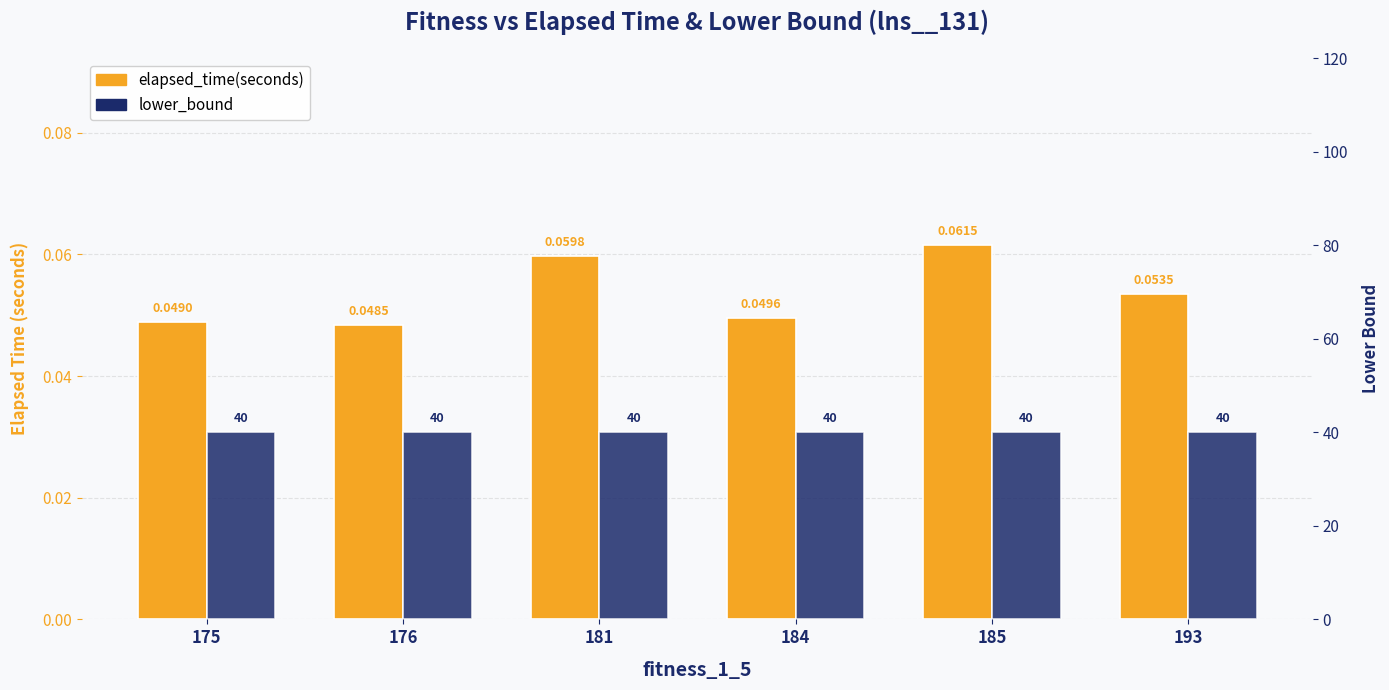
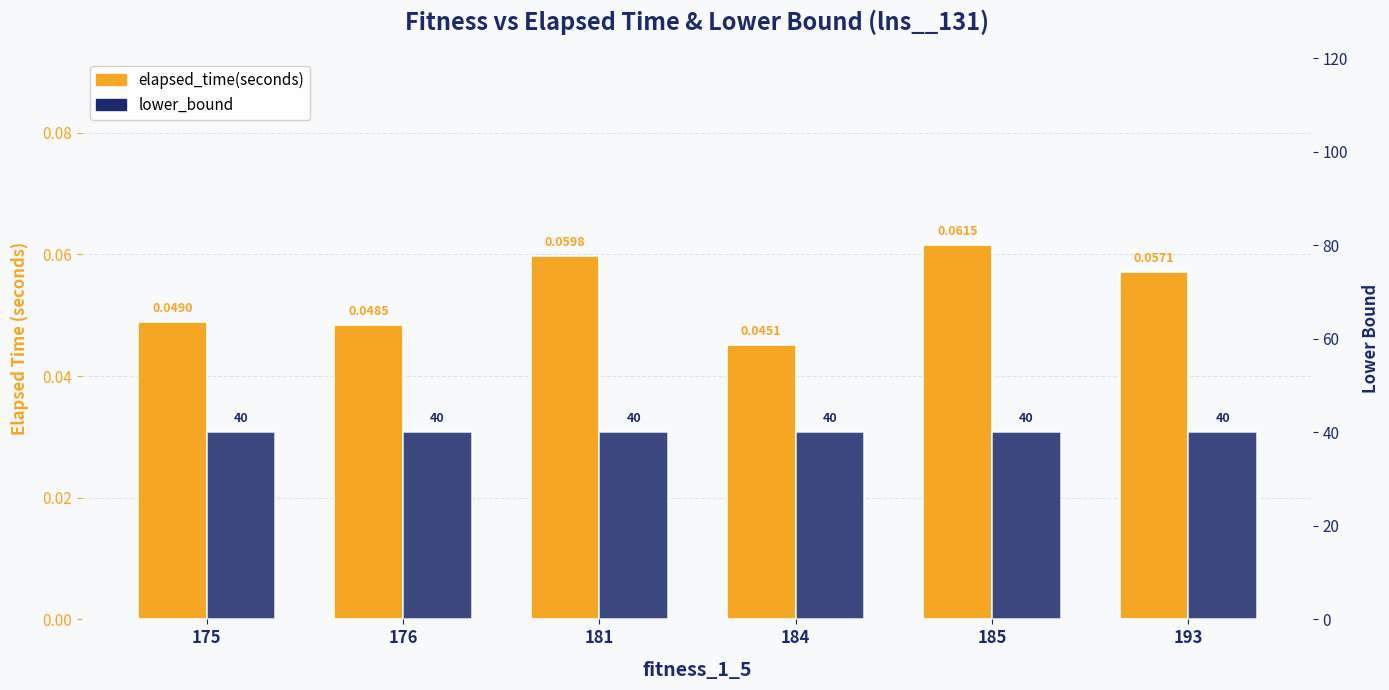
elapsed_time(seconds), 184: 0.0496 -> 0.0451
elapsed_time(seconds), 193: 0.0535 -> 0.0571
